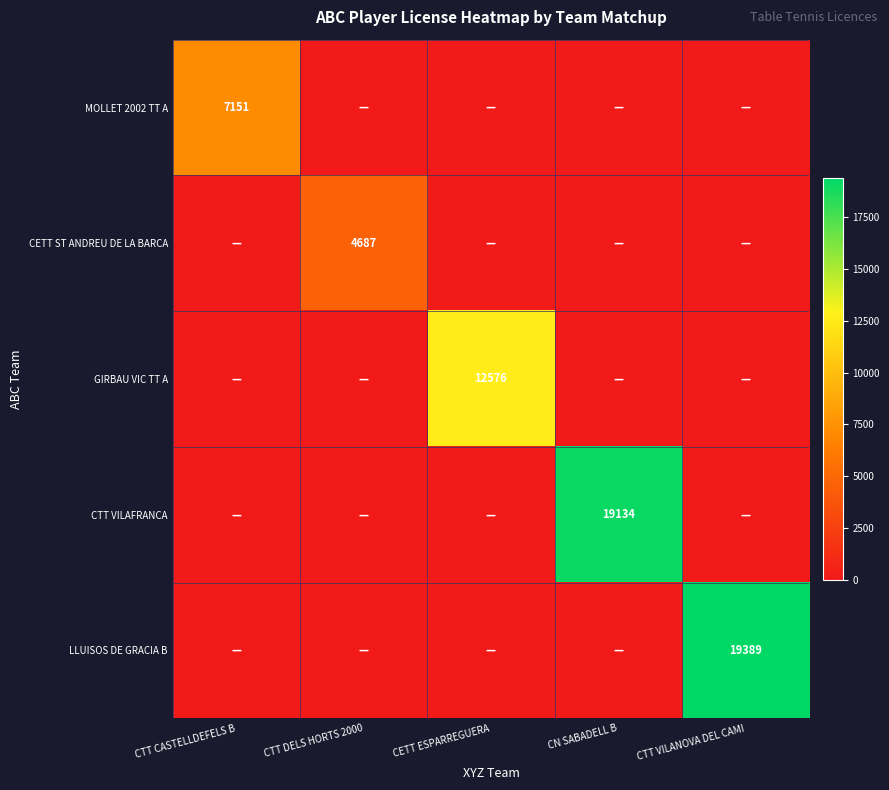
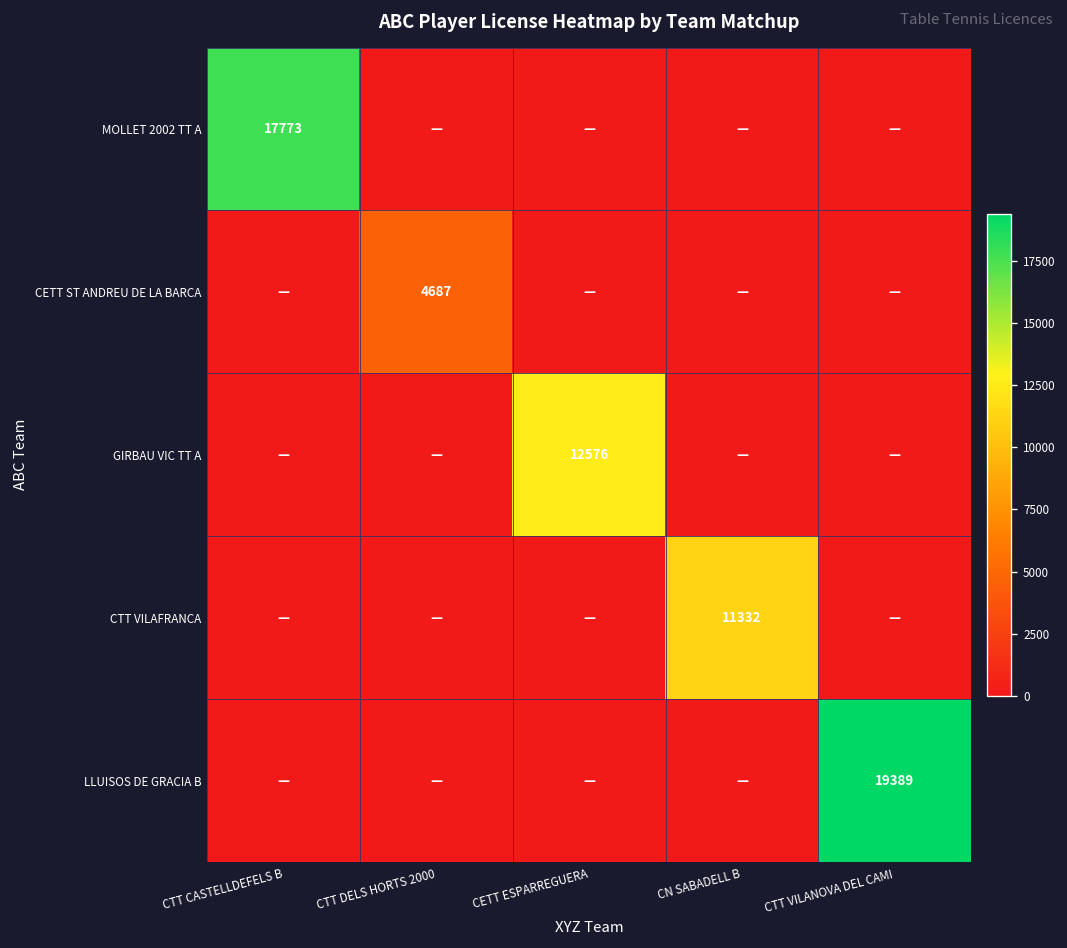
MOLLET 2002 TT A, CTT CASTELLDEFELS B: 7151 -> 17773
CTT VILAFRANCA, CN SABADELL B: 19134 -> 11332
